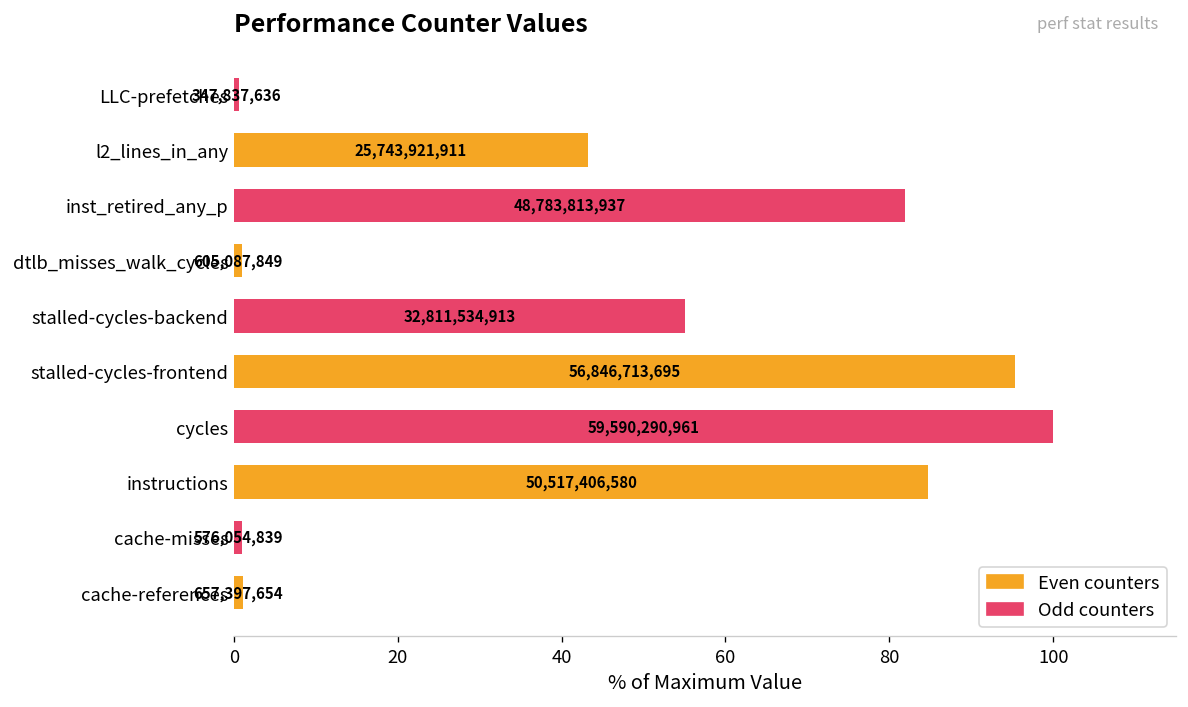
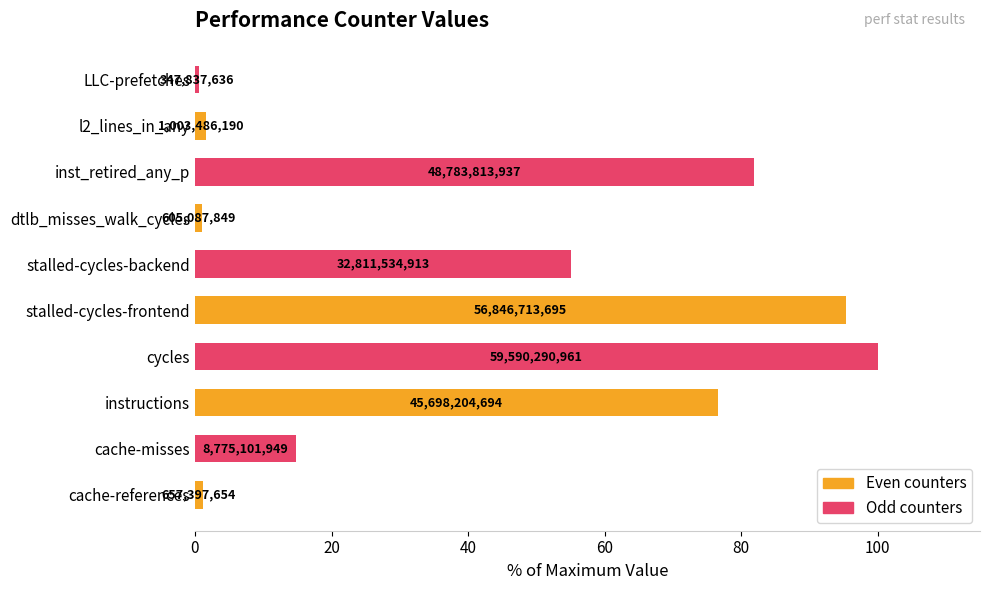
l2_lines_in_any: 25,743,921,911 -> 1,003,486,190
instructions: 50,517,406,580 -> 45,698,204,694
cache-misses: 576,054,839 -> 8,775,101,949
